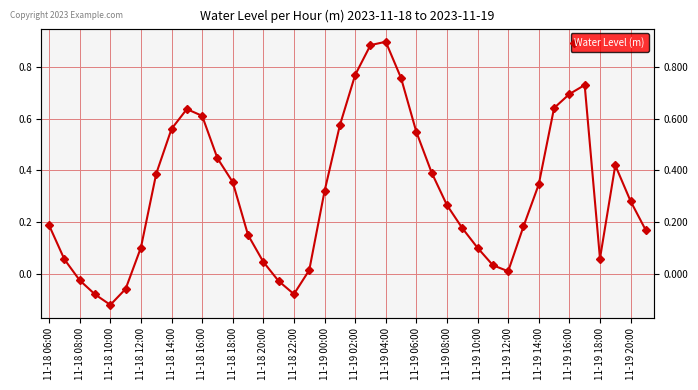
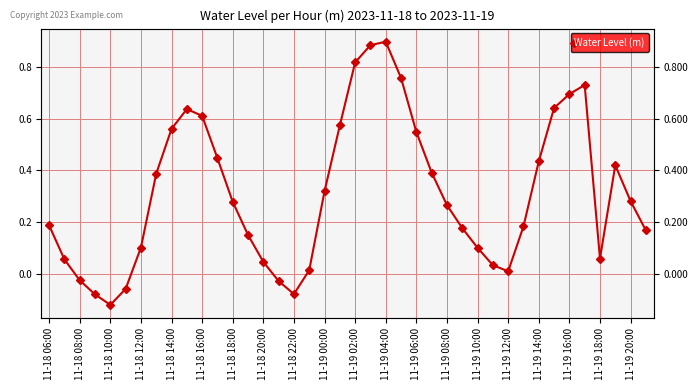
11-18 18:00: 0.36 -> 0.28
11-19 02:00: 0.77 -> 0.82
11-19 14:00: 0.35 -> 0.44
